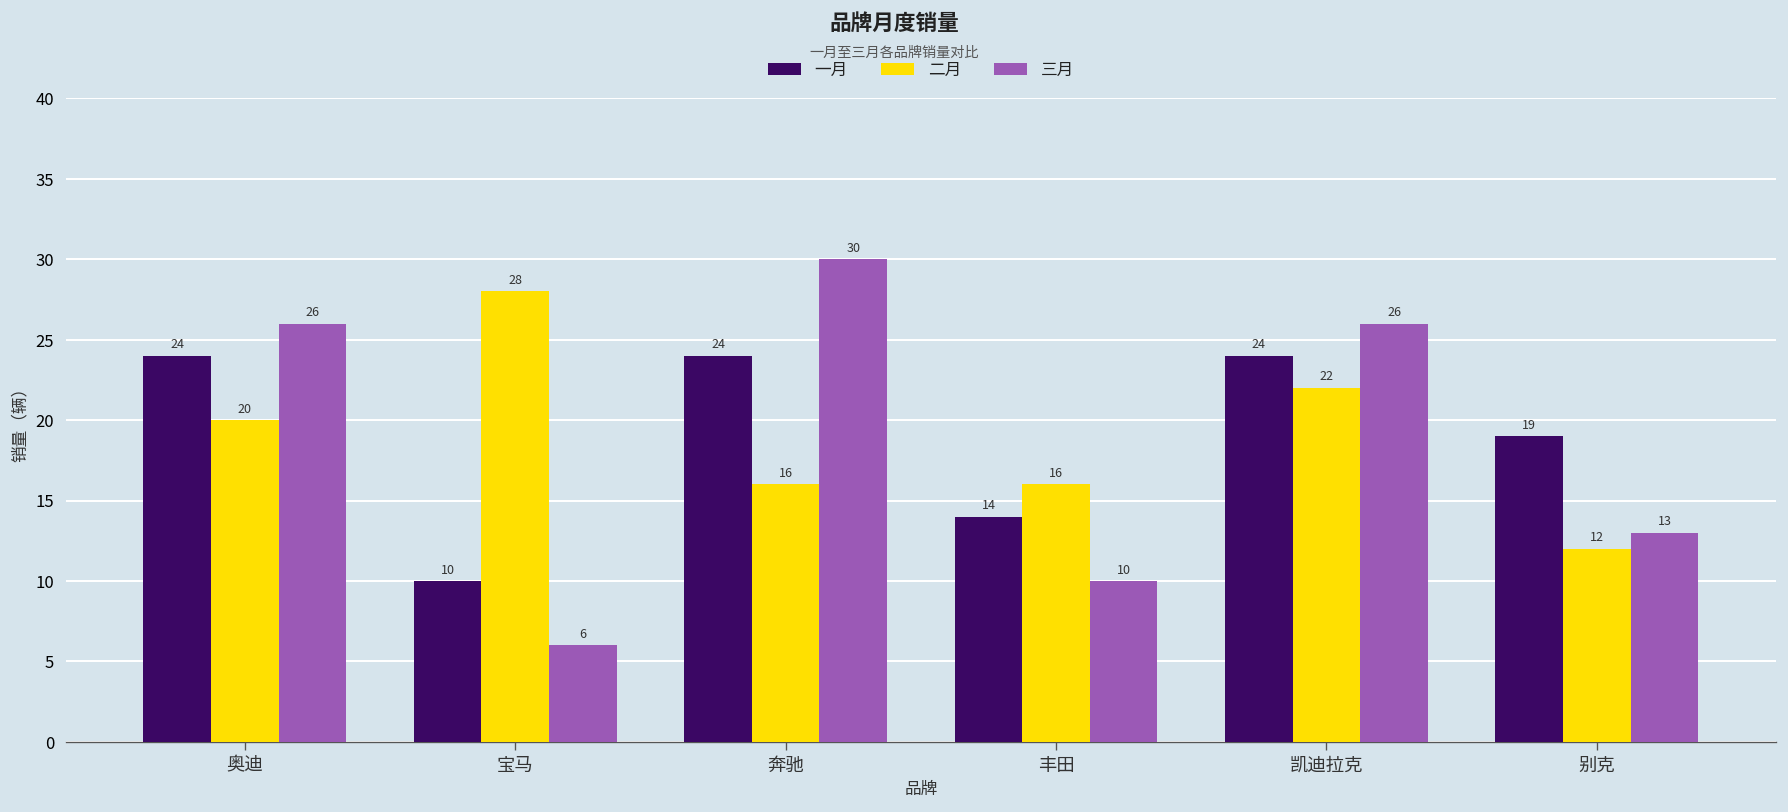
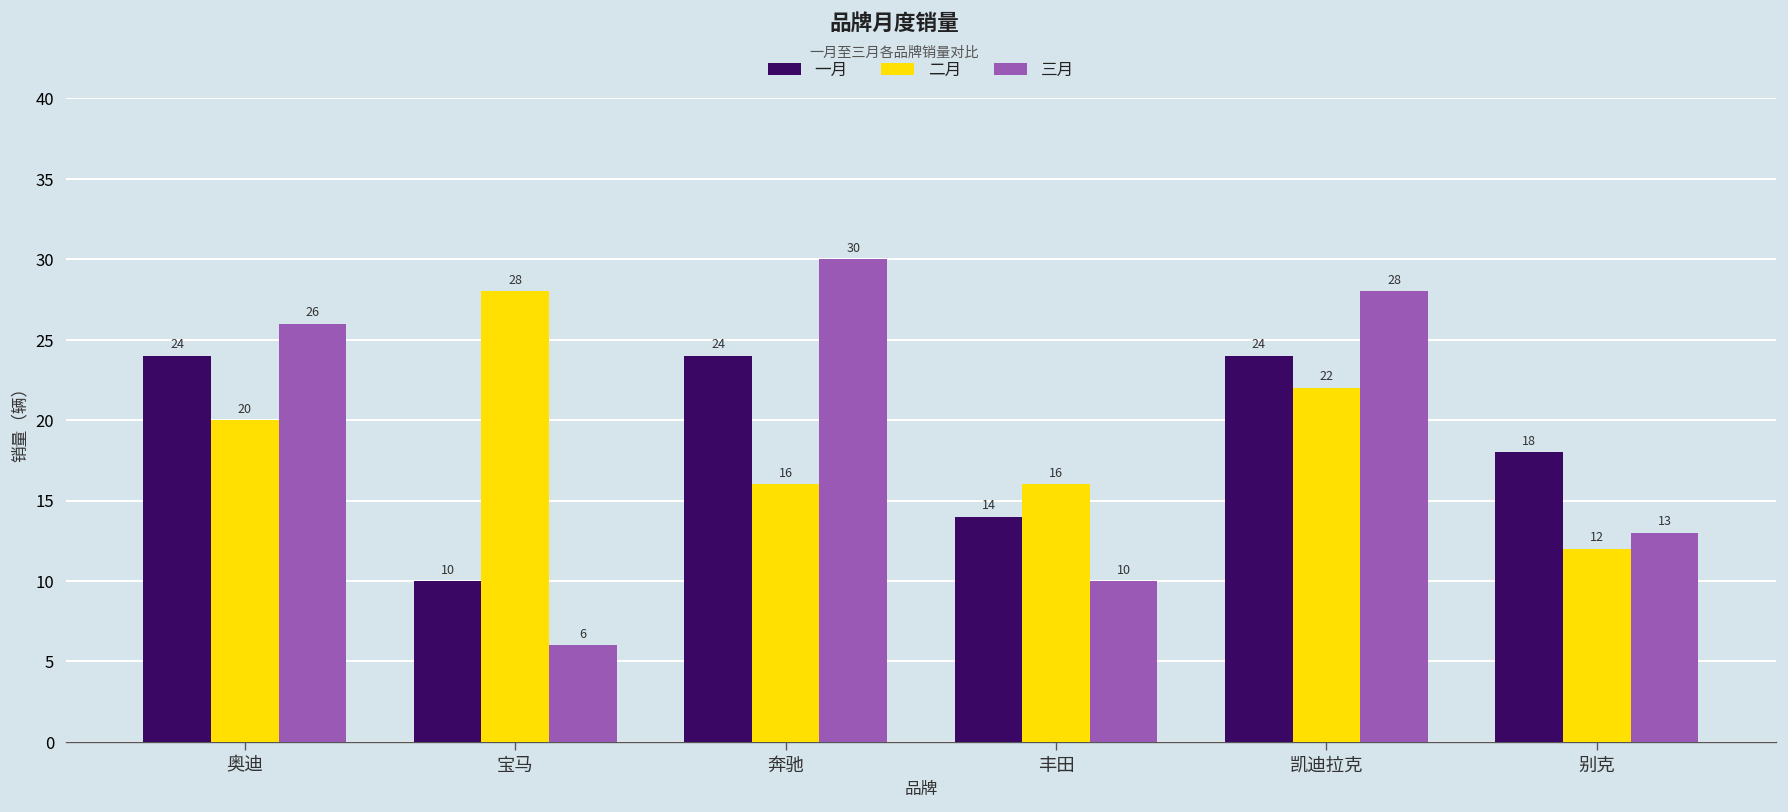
三月, 凯迪拉克: 26 -> 28
一月, 别克: 19 -> 18
